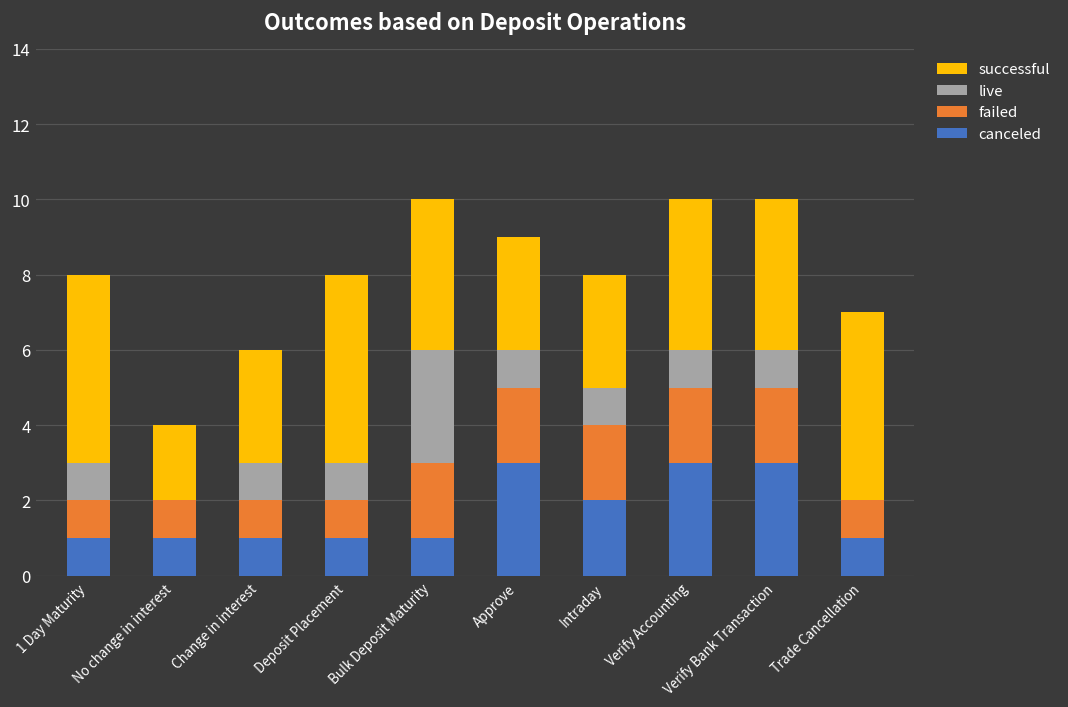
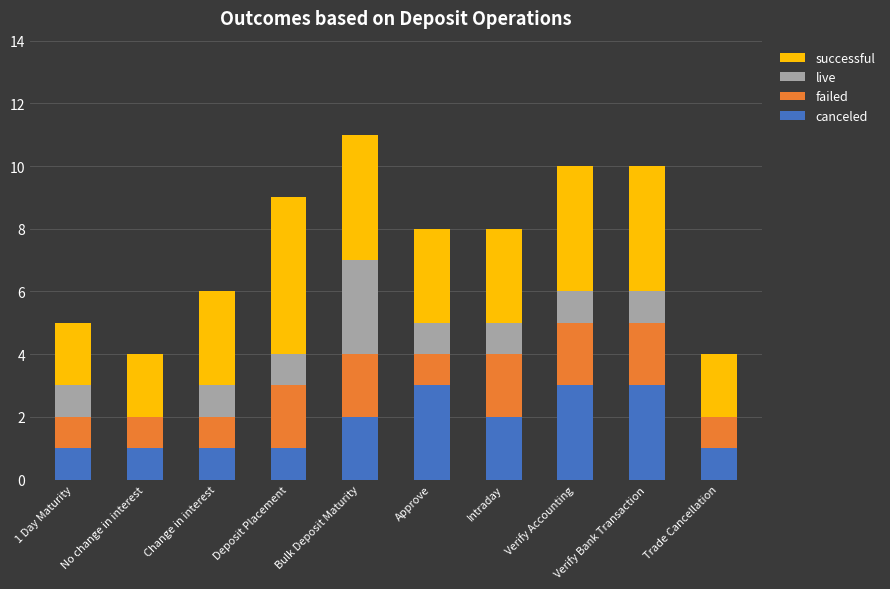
successful, 1 Day Maturity: 5 -> 2
failed, Deposit Placement: 1 -> 2
canceled, Bulk Deposit Maturity: 1 -> 2
failed, Approve: 2 -> 1
successful, Trade Cancellation: 5 -> 2
